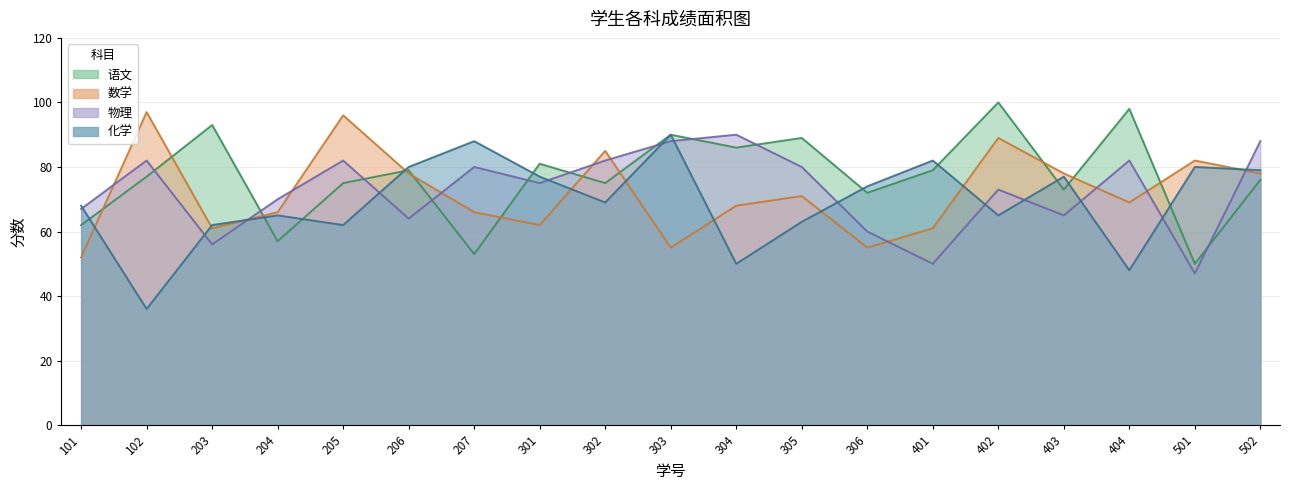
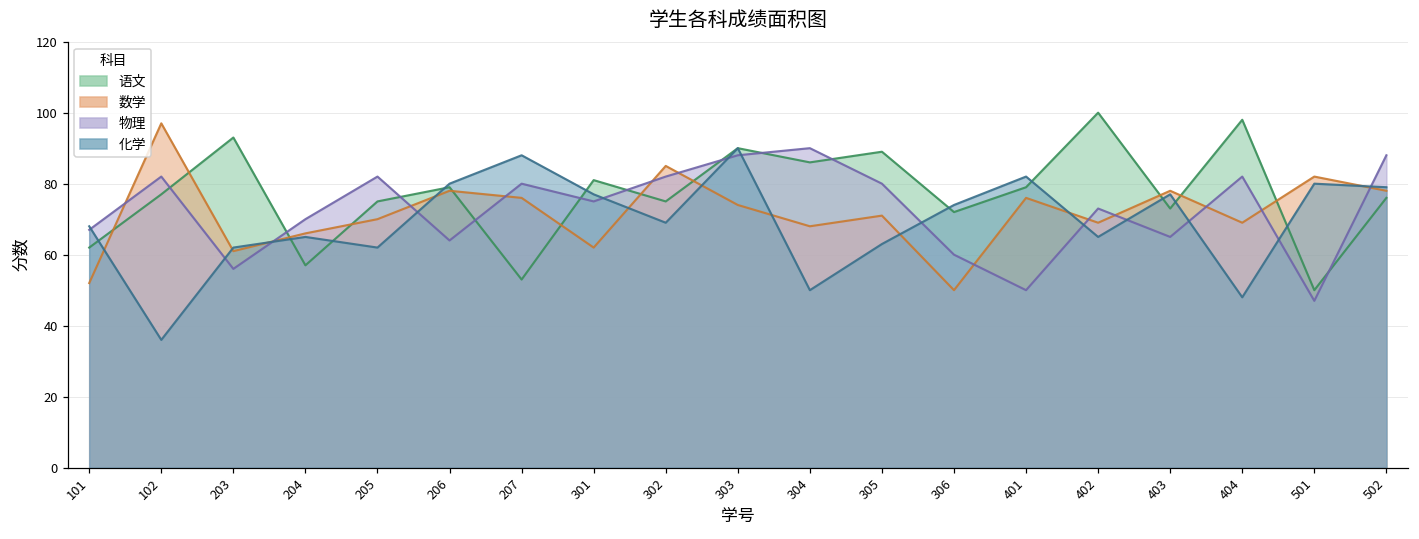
数学, 205: 96 -> 70
数学, 207: 66 -> 76
数学, 303: 55 -> 74
数学, 306: 55 -> 50
数学, 401: 61 -> 76
数学, 402: 89 -> 69
